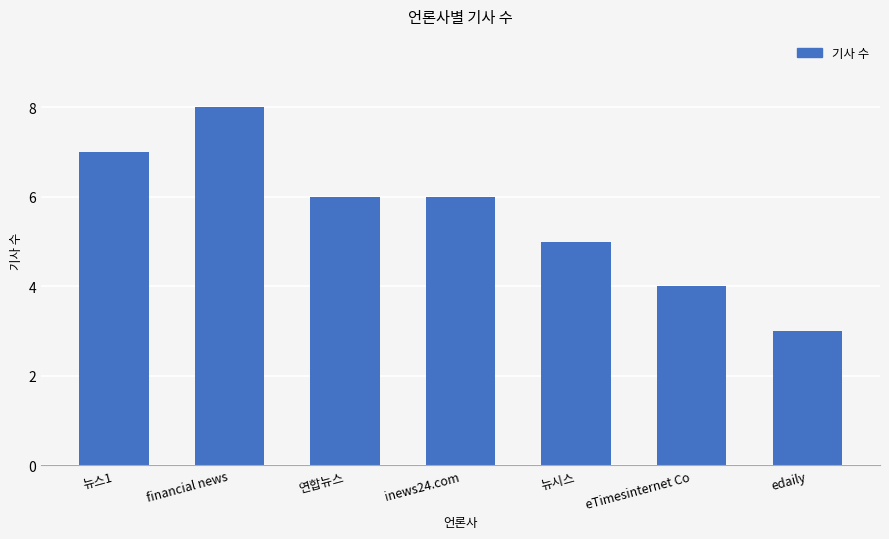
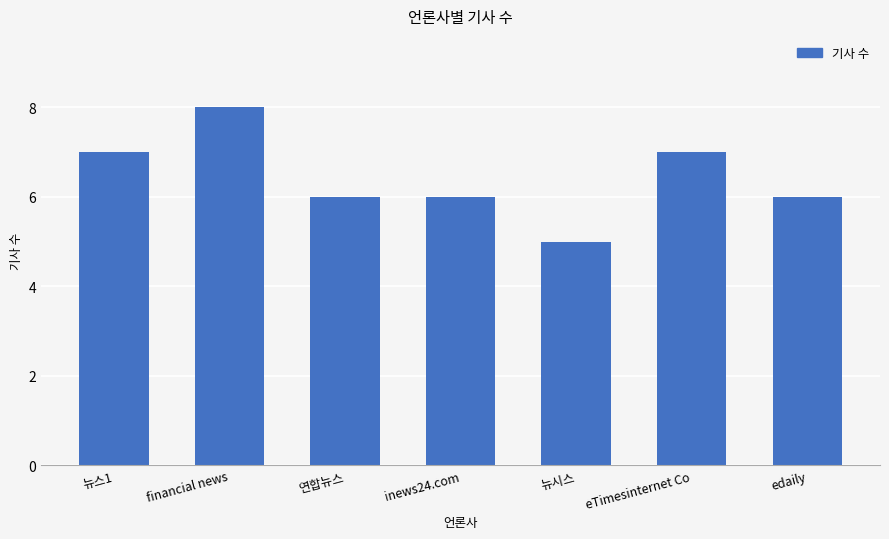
eTimesinternet Co: 4 -> 7
edaily: 3 -> 6
